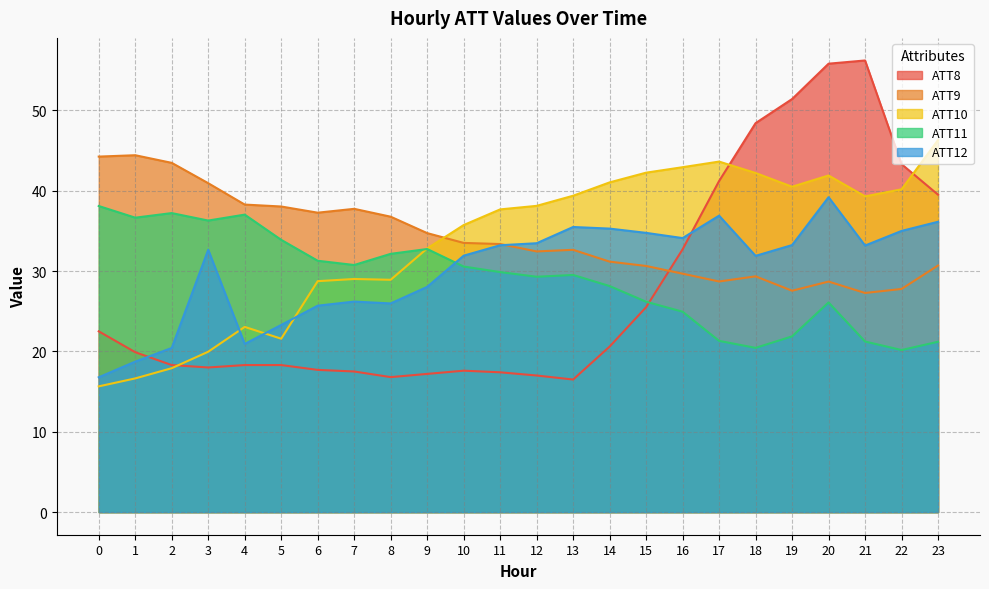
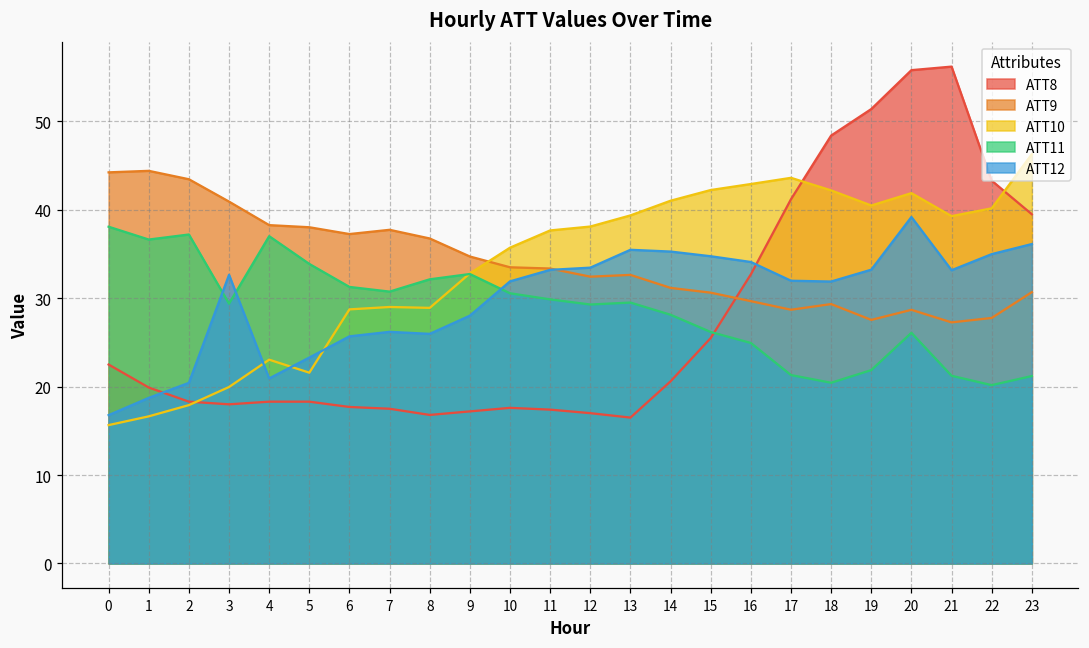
ATT11, 3: 36 -> 29
ATT12, 17: 37 -> 32
